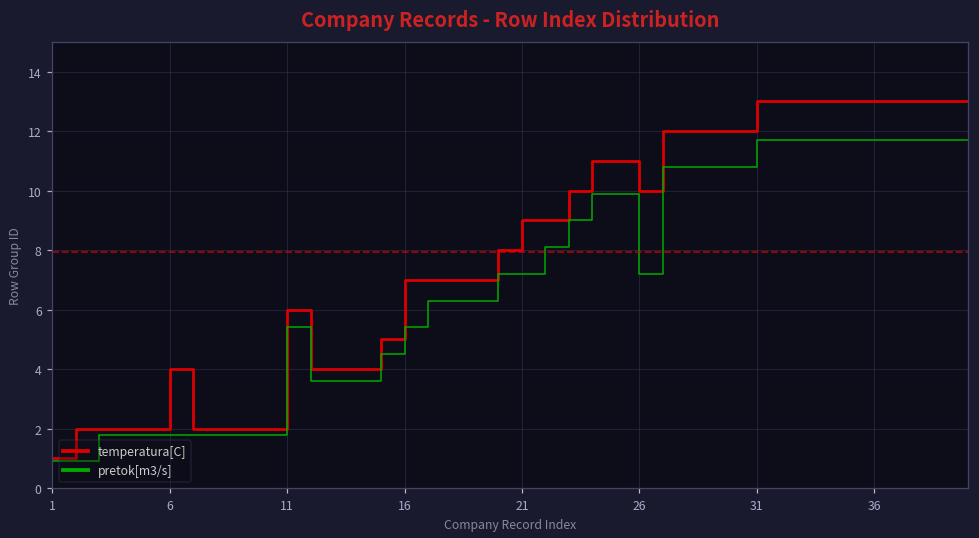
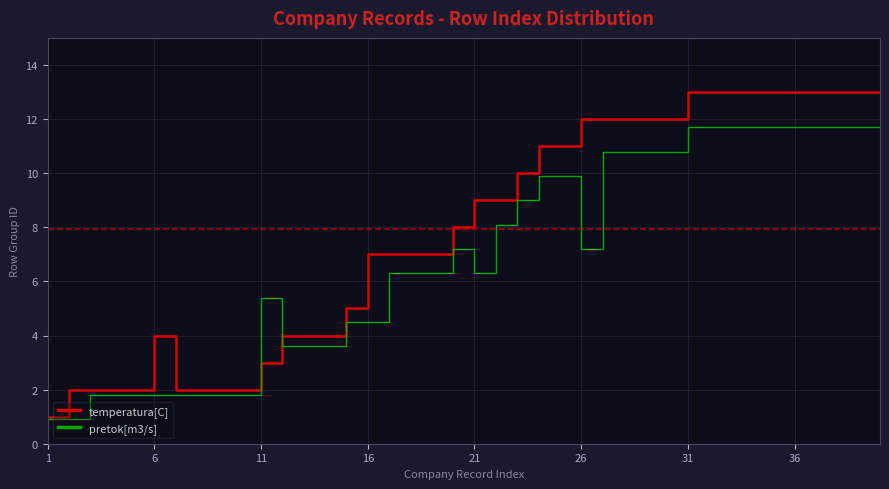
temperatura[C], 11: 6 -> 3
pretok[m3/s], 16: 5.4 -> 4.5
pretok[m3/s], 21: 7.2 -> 6.3
temperatura[C], 26: 10 -> 12
